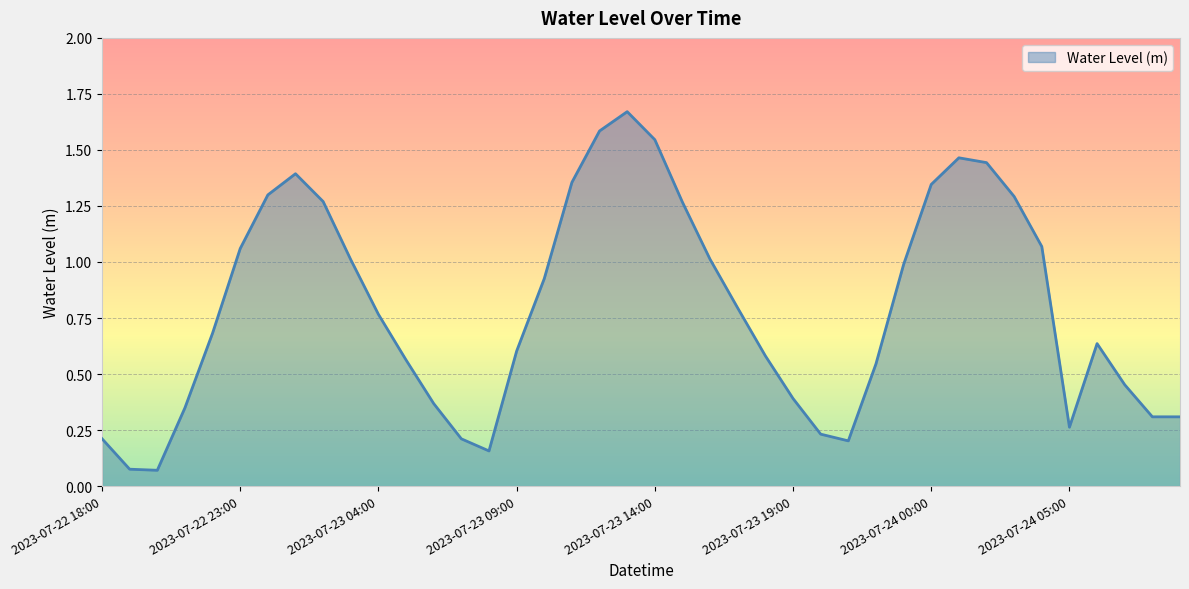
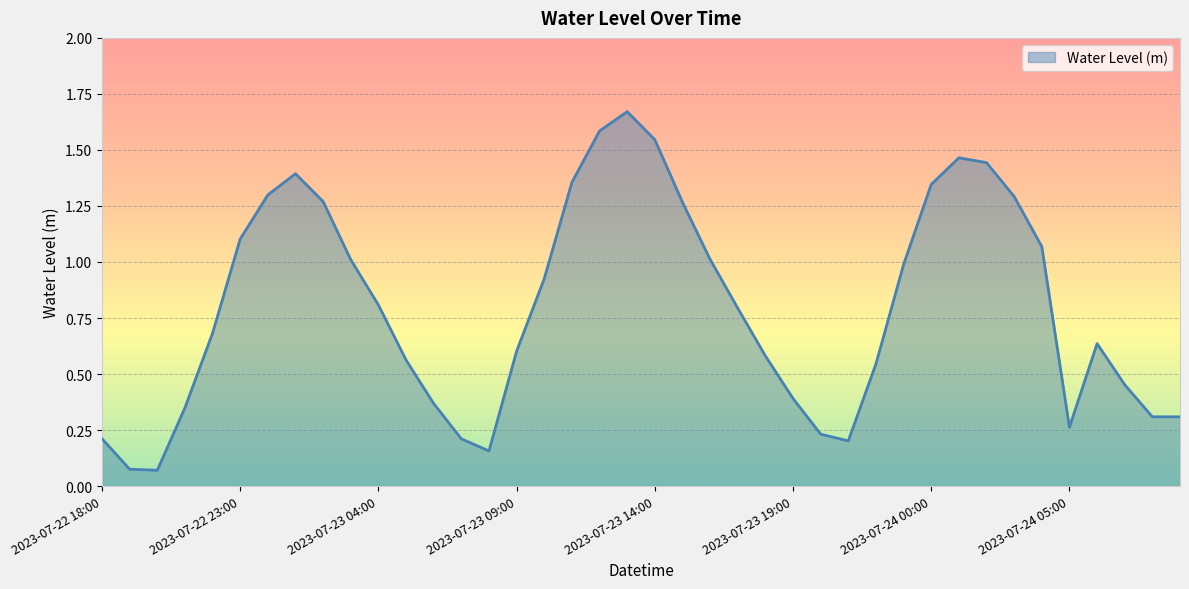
2023-07-22 23:00: 1.06 -> 1.10
2023-07-23 04:00: 0.77 -> 0.81
